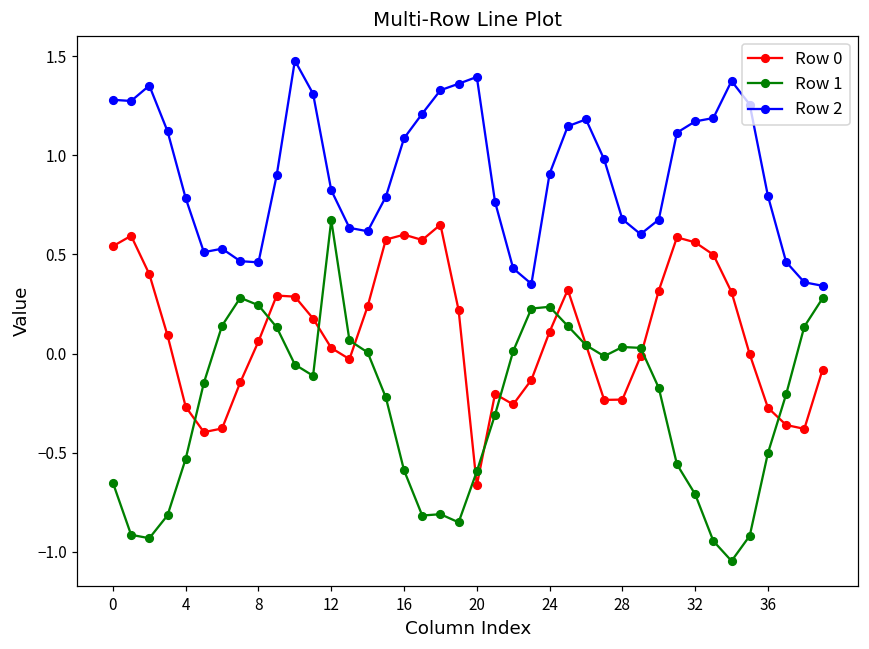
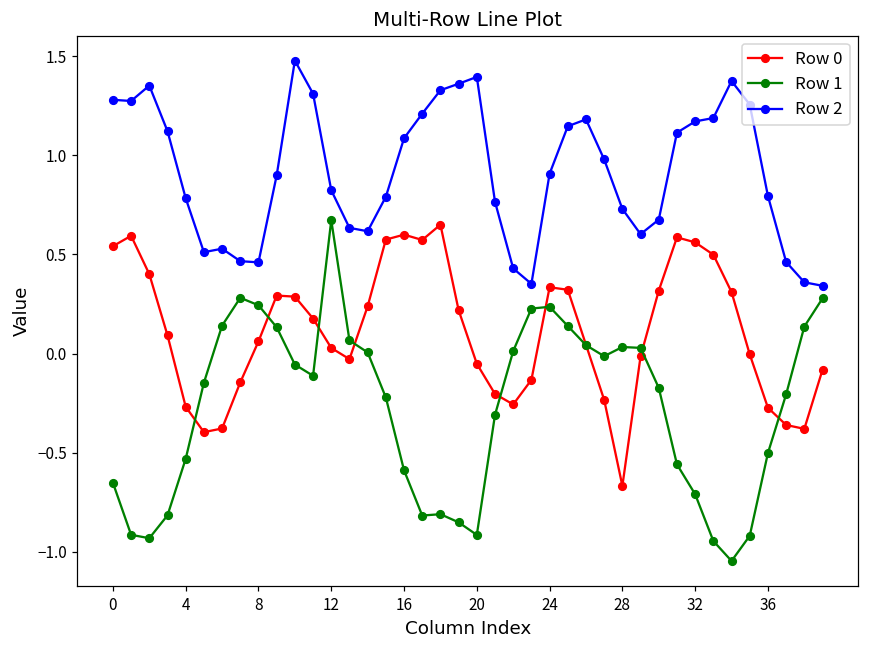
Row 0, 20: -0.66 -> -0.05
Row 1, 20: -0.59 -> -0.91
Row 0, 24: 0.11 -> 0.33
Row 0, 28: -0.23 -> -0.67
Row 2, 28: 0.68 -> 0.73
